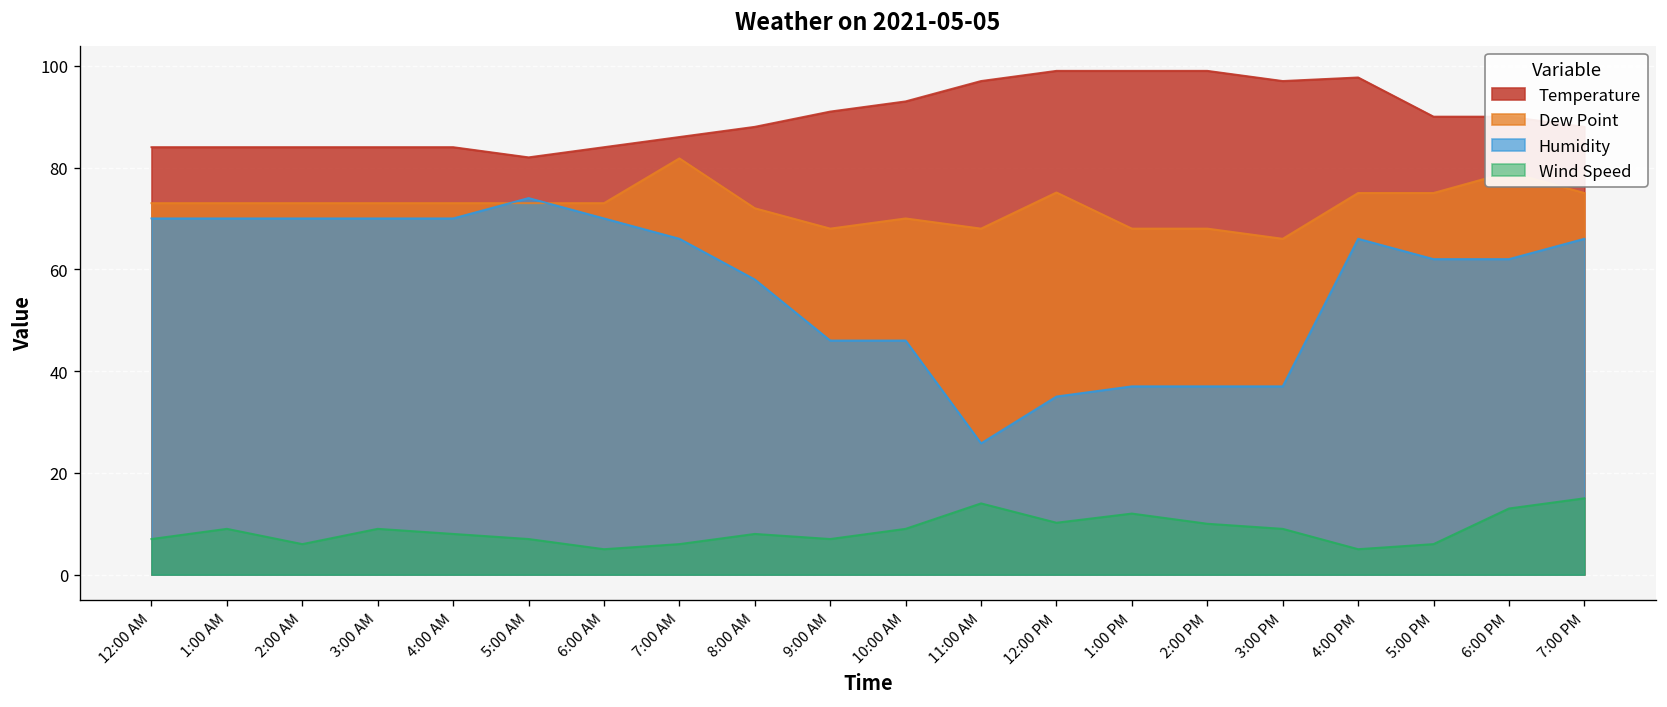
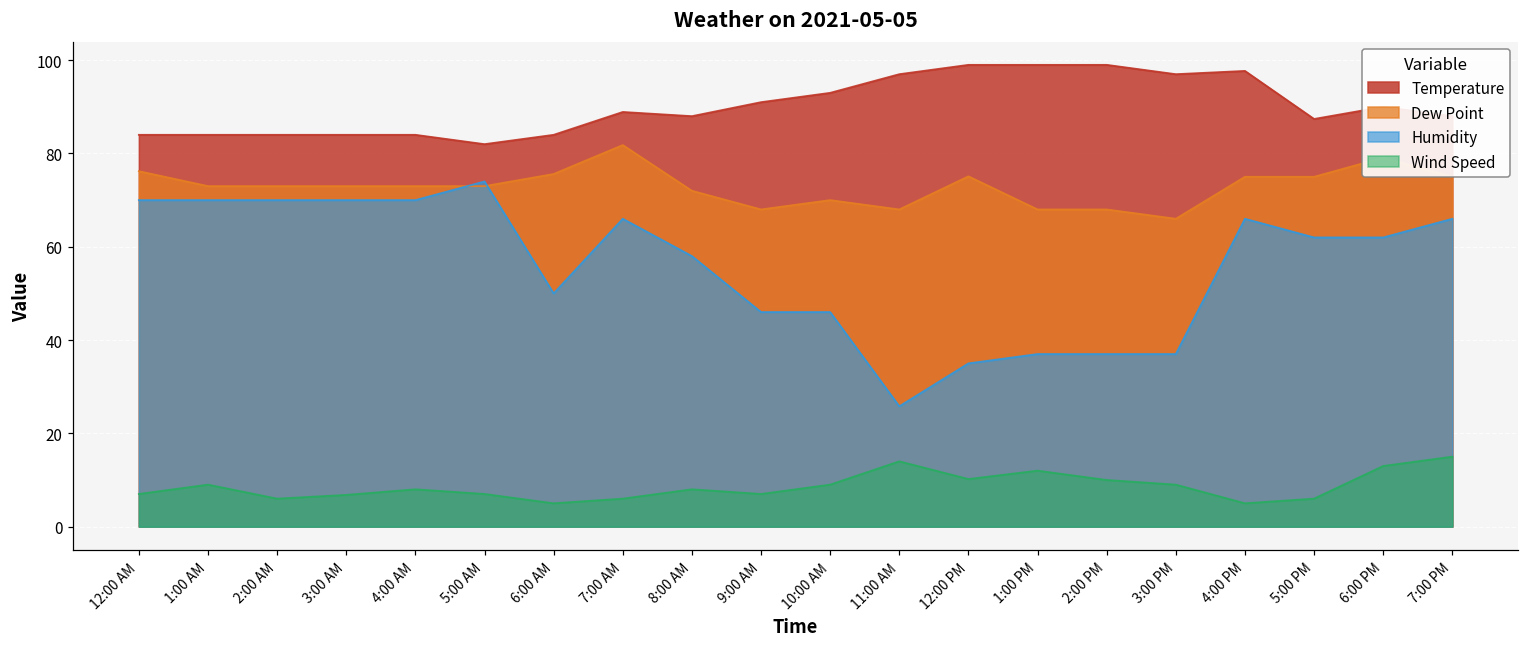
Dew Point, 12:00 AM: 73 -> 76
Wind Speed, 3:00 AM: 9 -> 7
Dew Point, 6:00 AM: 73 -> 76
Humidity, 6:00 AM: 70 -> 50
Temperature, 7:00 AM: 86 -> 89
Temperature, 5:00 PM: 90 -> 87
